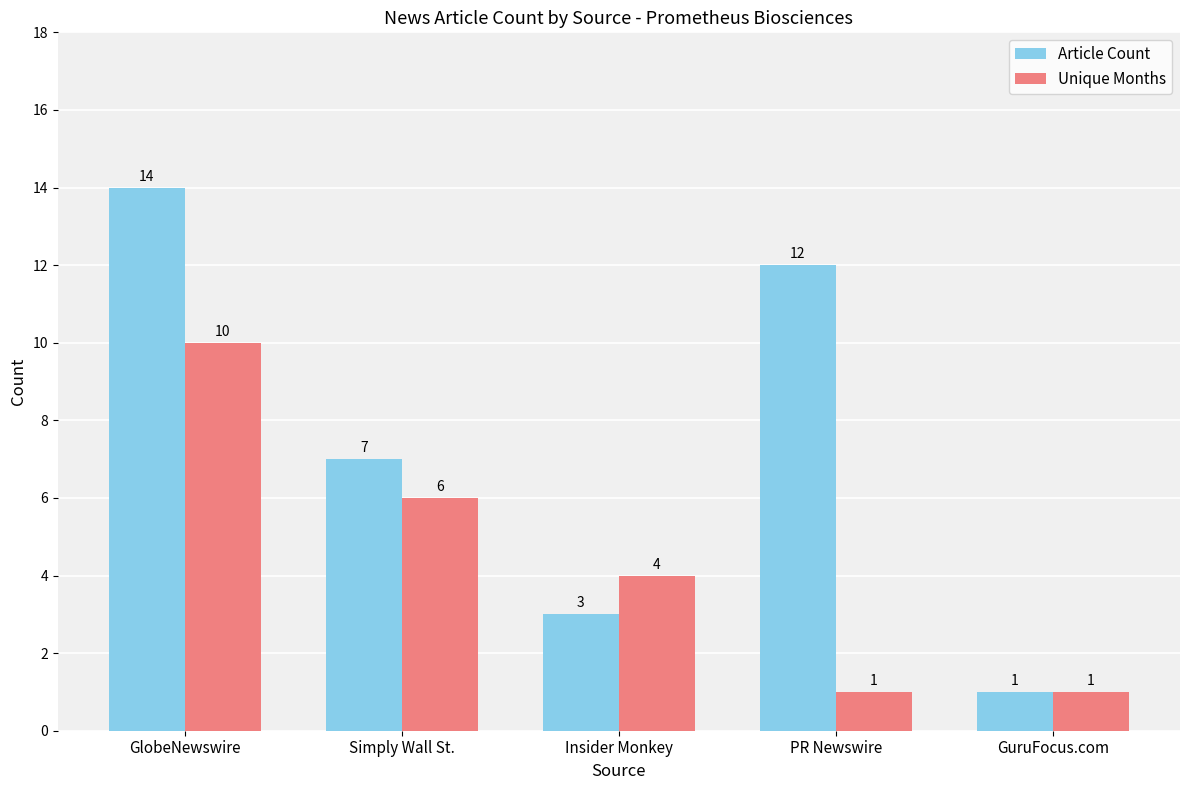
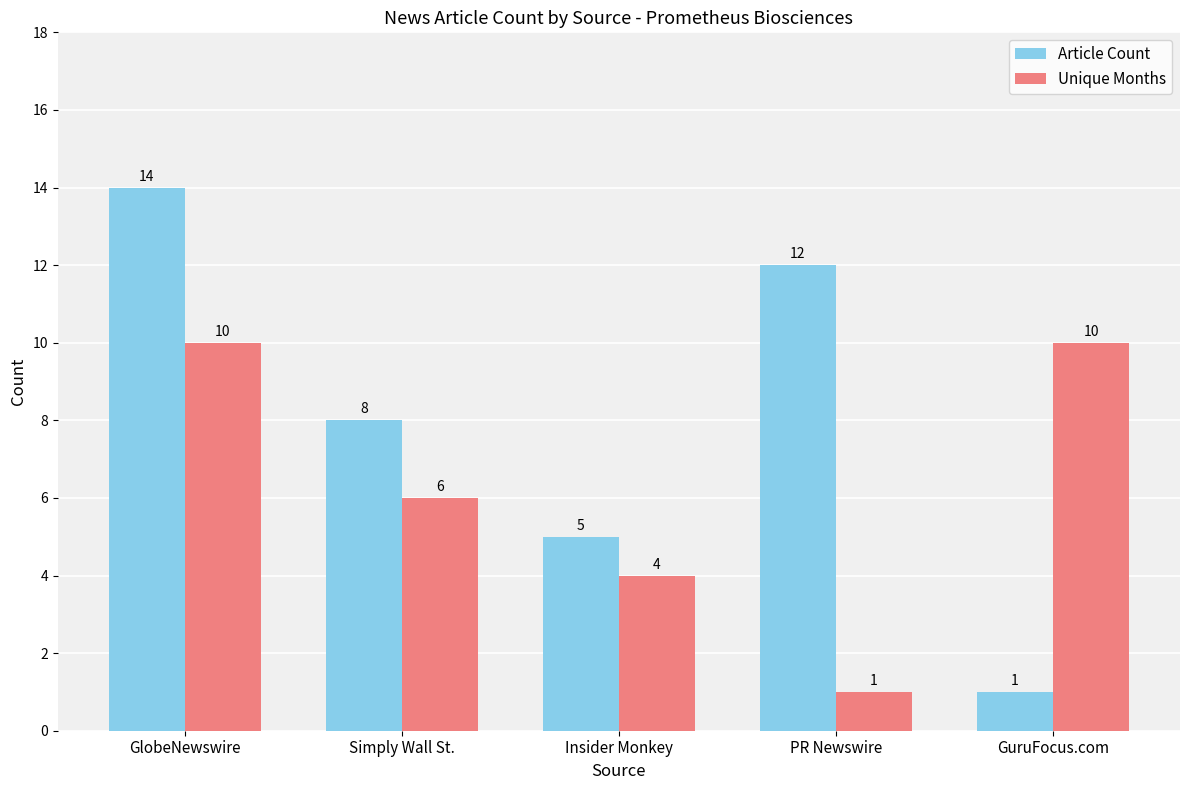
Article Count, Simply Wall St.: 7 -> 8
Article Count, Insider Monkey: 3 -> 5
Unique Months, GuruFocus.com: 1 -> 10
